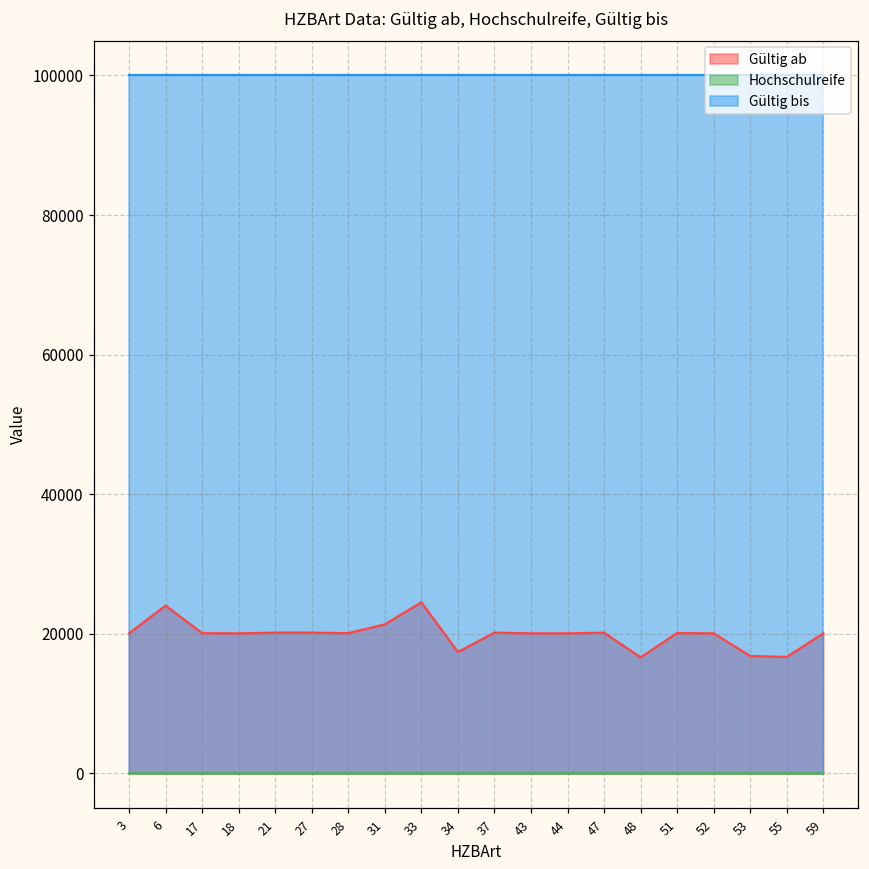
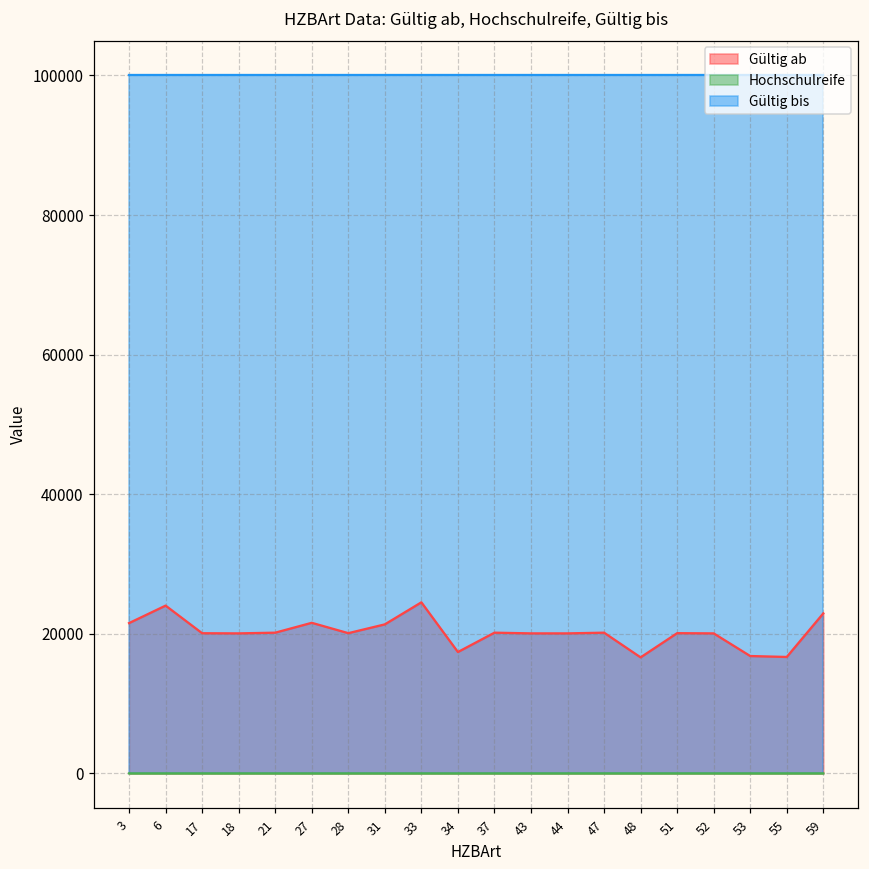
Gültig ab, 3: 20000 -> 22000
Gültig ab, 27: 20000 -> 22000
Gültig ab, 59: 20000 -> 23000
